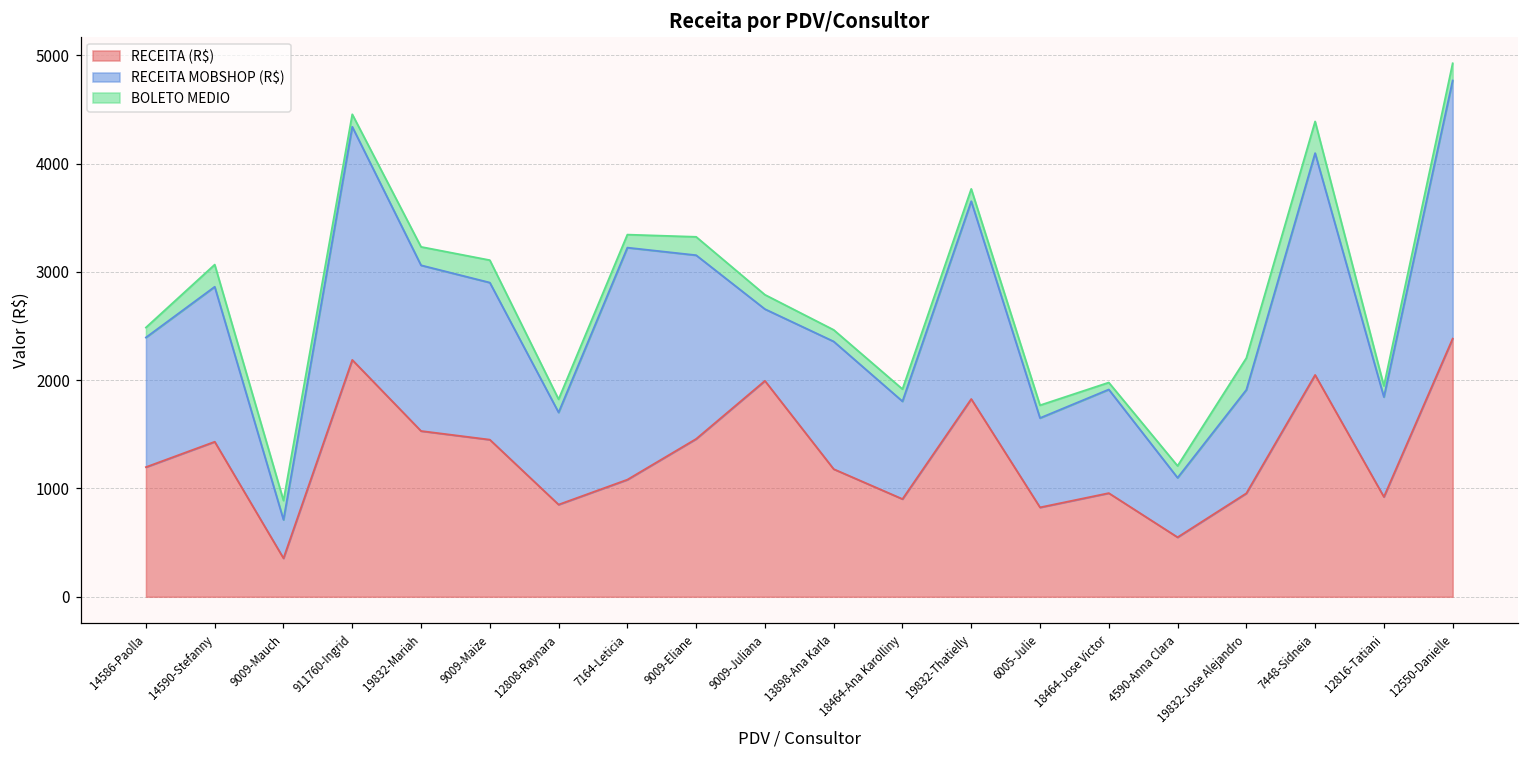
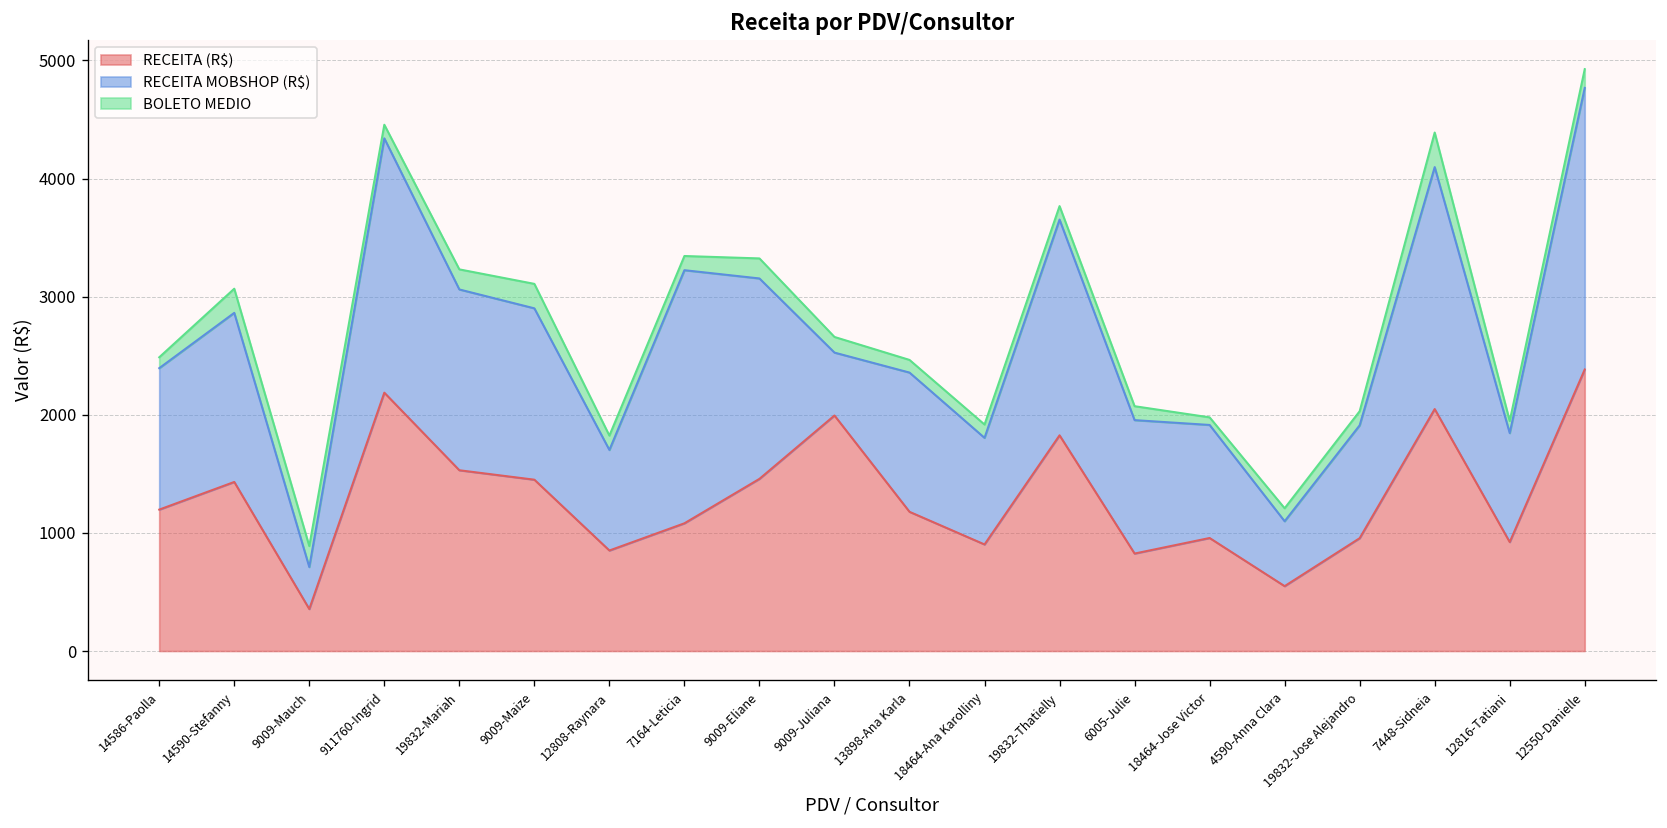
RECEITA MOBSHOP (R$), 9009-Juliana: 700 -> 500
RECEITA MOBSHOP (R$), 6005-Julie: 800 -> 1100
BOLETO MEDIO, 19832-Jose Alejandro: 300 -> 100
